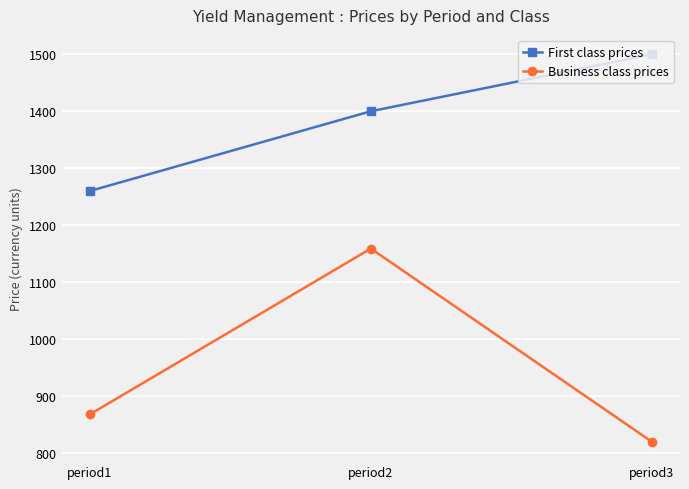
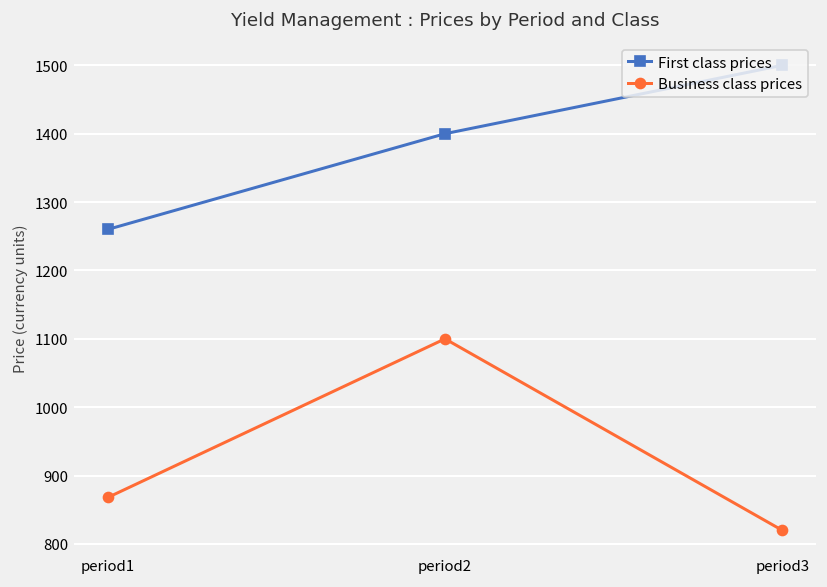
Business class prices, period2: 1160 -> 1100
